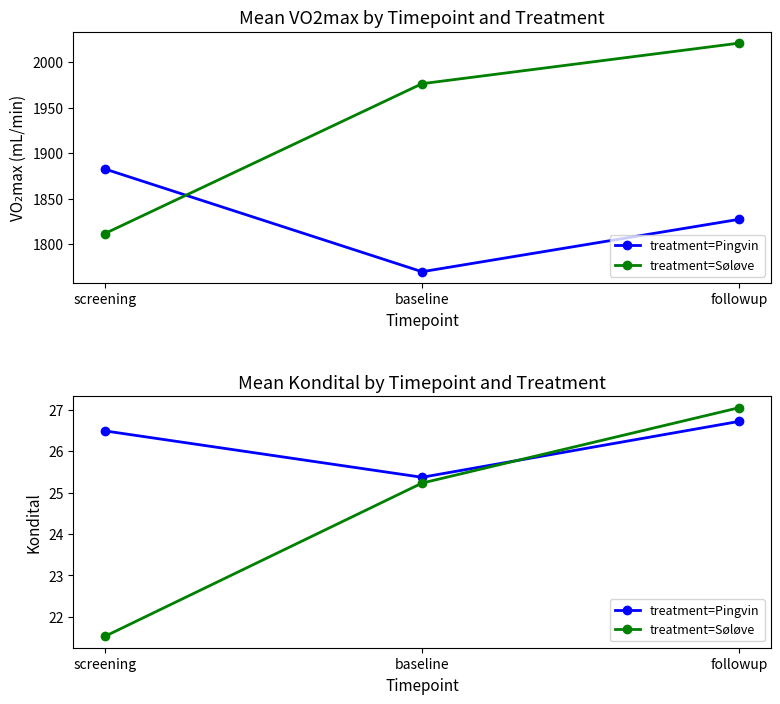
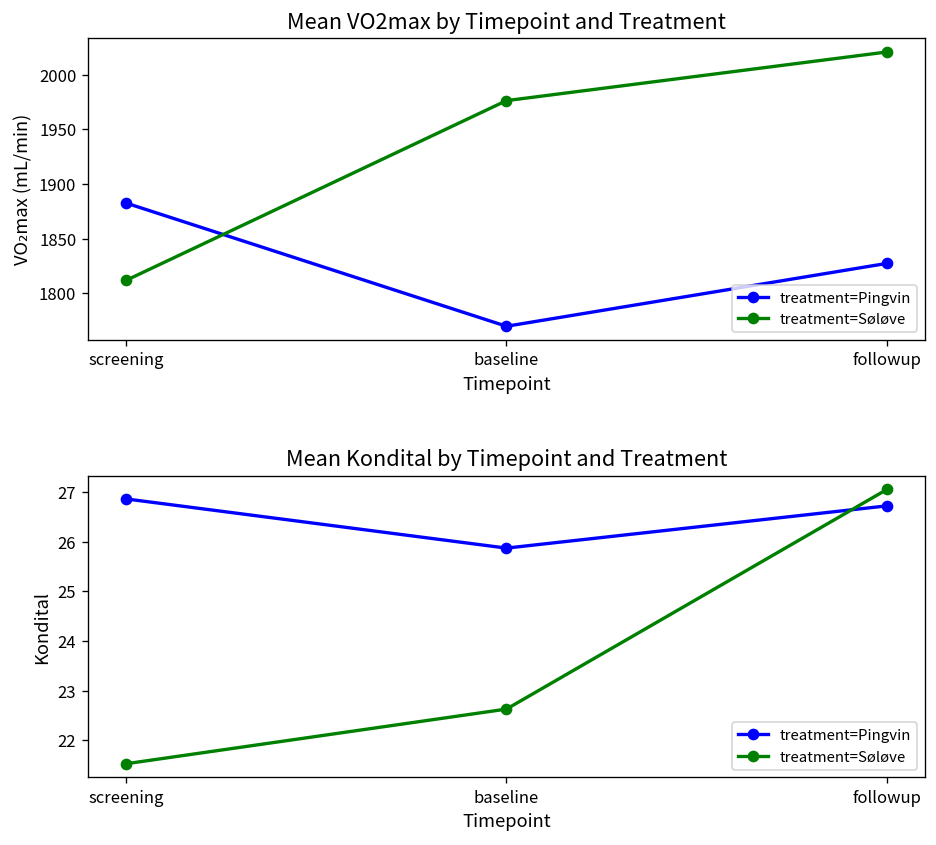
Mean Kondital by Timepoint and Treatment, treatment=Pingvin, screening: 26.5 -> 26.9
Mean Kondital by Timepoint and Treatment, treatment=Pingvin, baseline: 25.4 -> 25.9
Mean Kondital by Timepoint and Treatment, treatment=Søløve, baseline: 25.2 -> 22.6
